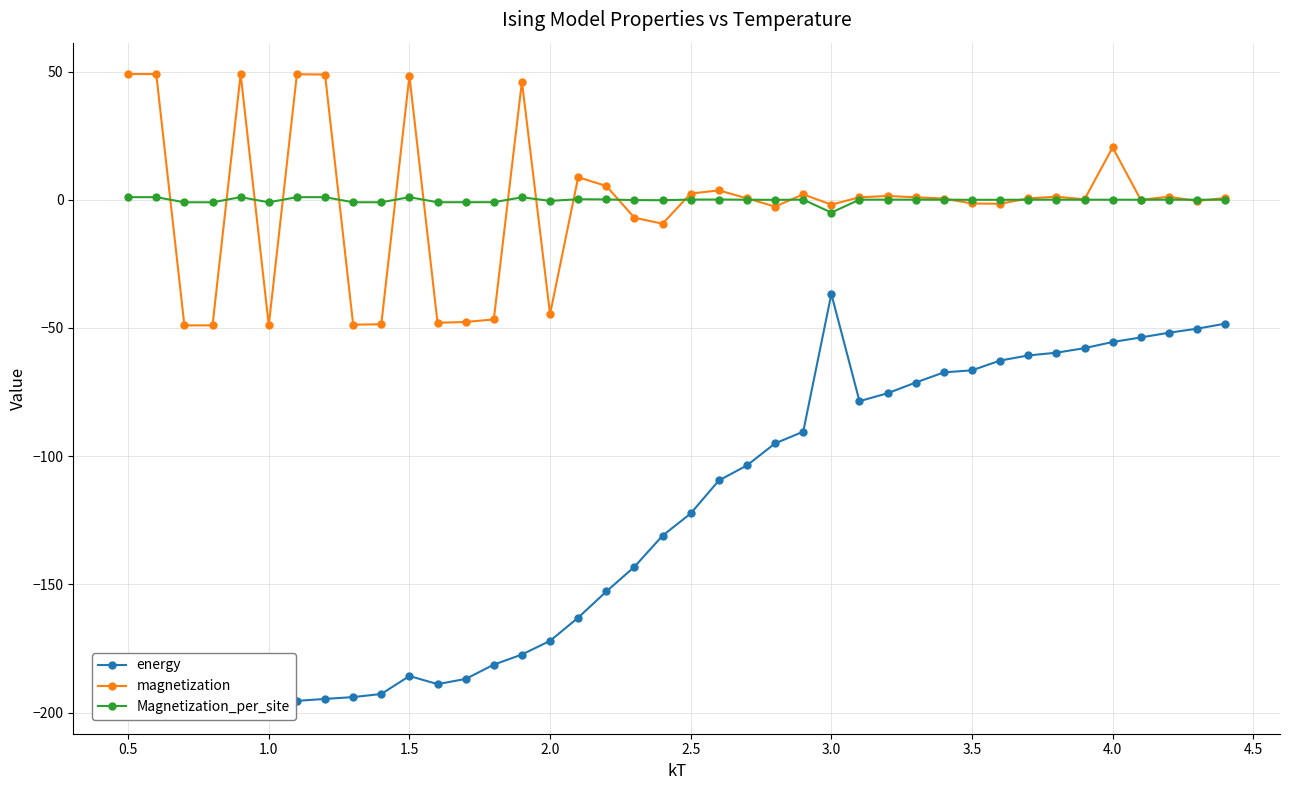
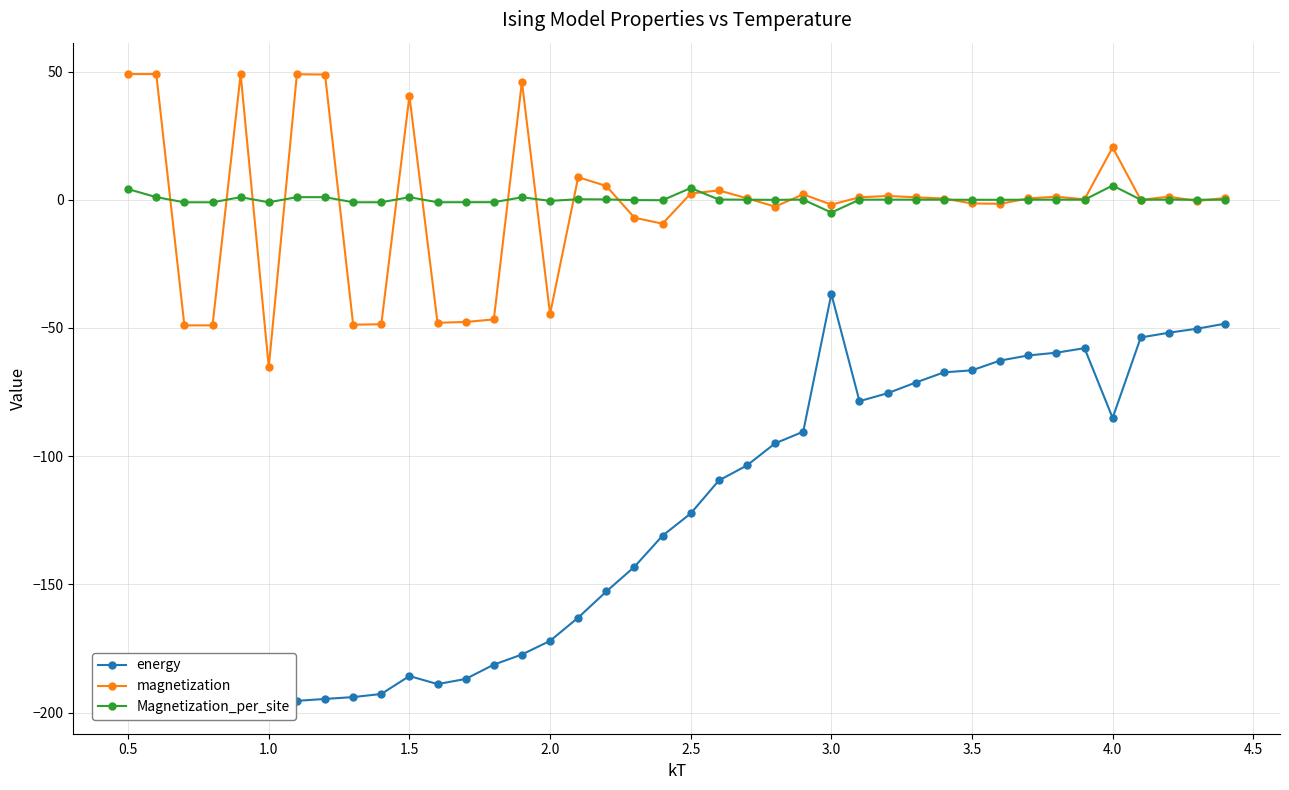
Magnetization_per_site, 0.5: 1 -> 4
magnetization, 1.0: -49 -> -65
magnetization, 1.5: 48 -> 40
Magnetization_per_site, 2.5: 0 -> 5
energy, 4.0: -55 -> -85
Magnetization_per_site, 4.0: 0 -> 6
